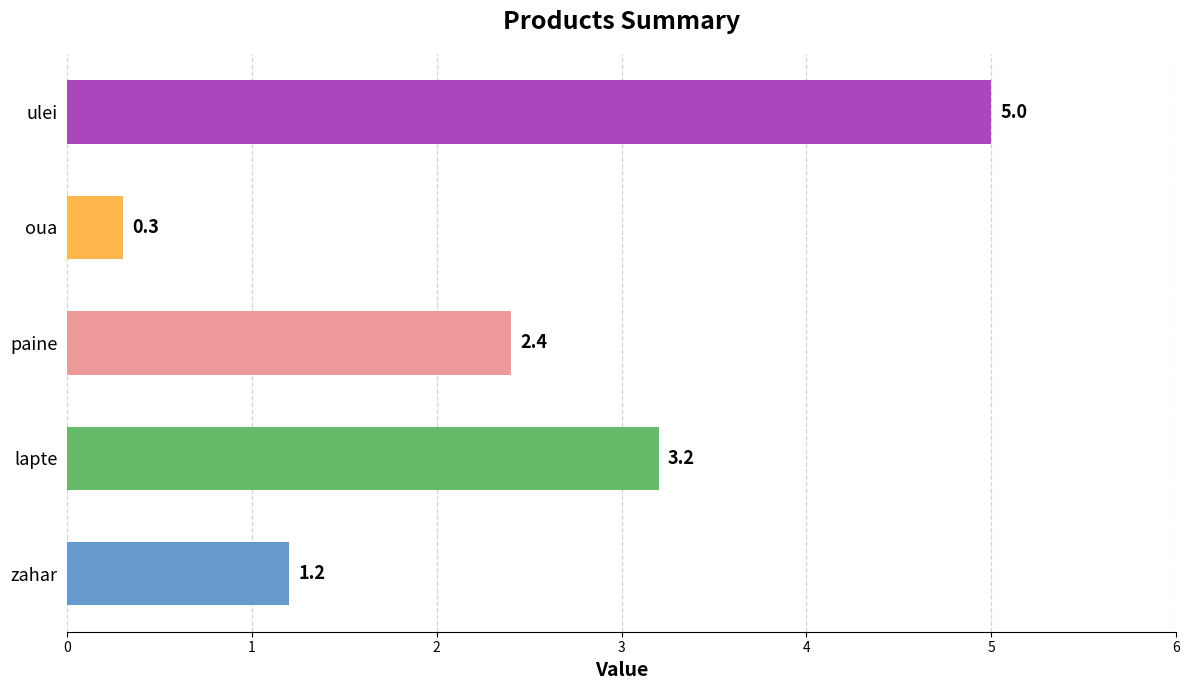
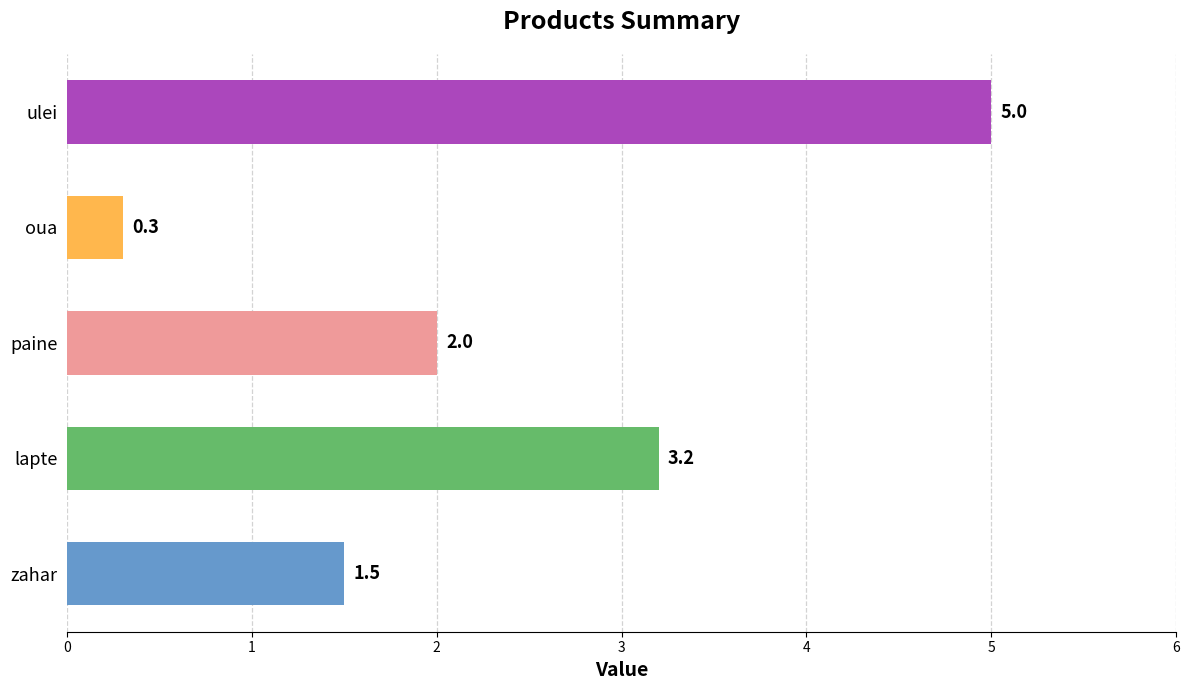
paine: 2.4 -> 2.0
zahar: 1.2 -> 1.5
